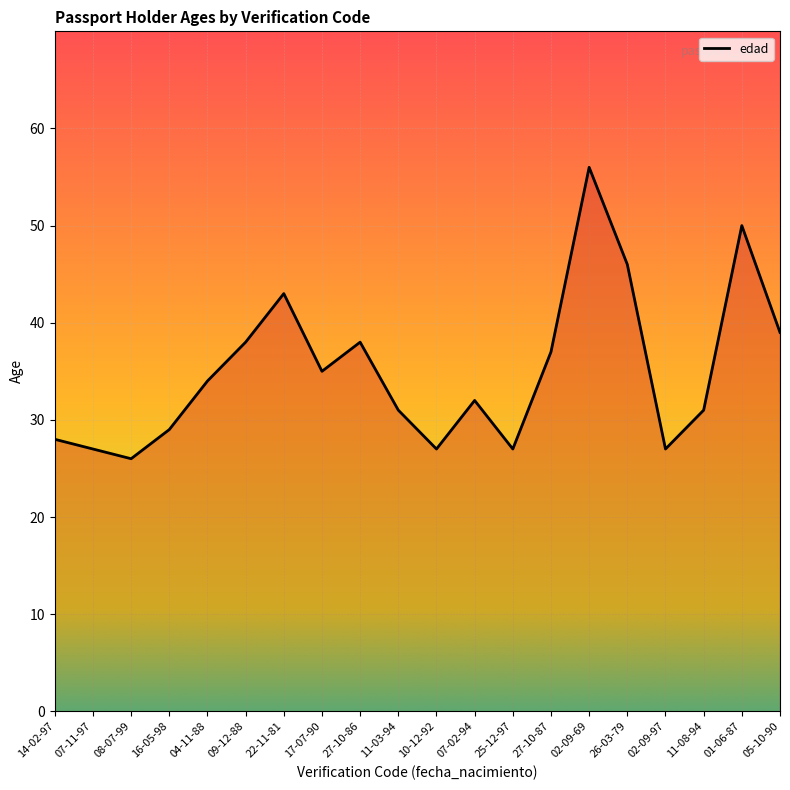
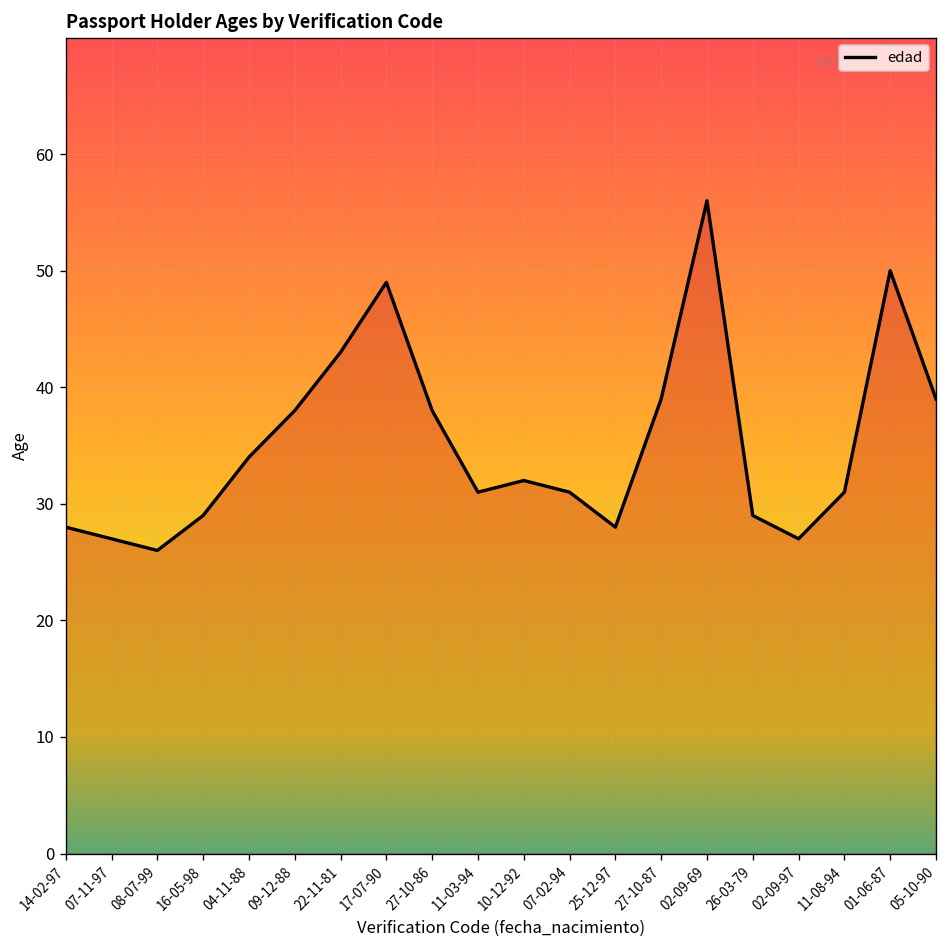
17-07-90: 35 -> 49
10-12-92: 27 -> 32
07-02-94: 32 -> 31
25-12-97: 27 -> 28
27-10-87: 37 -> 39
26-03-79: 46 -> 29
